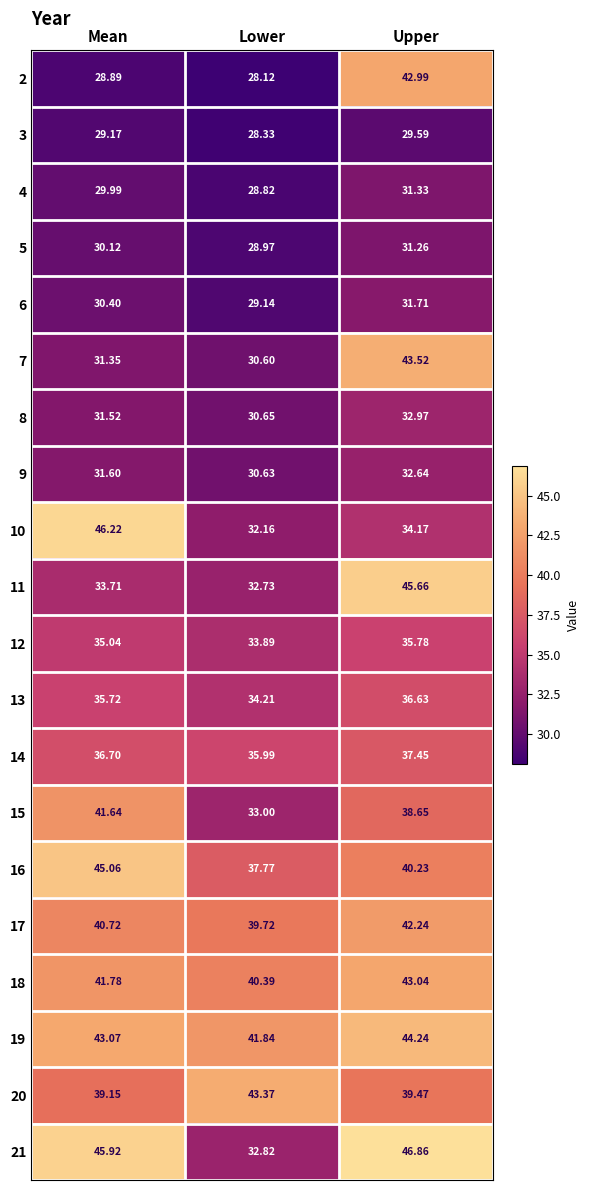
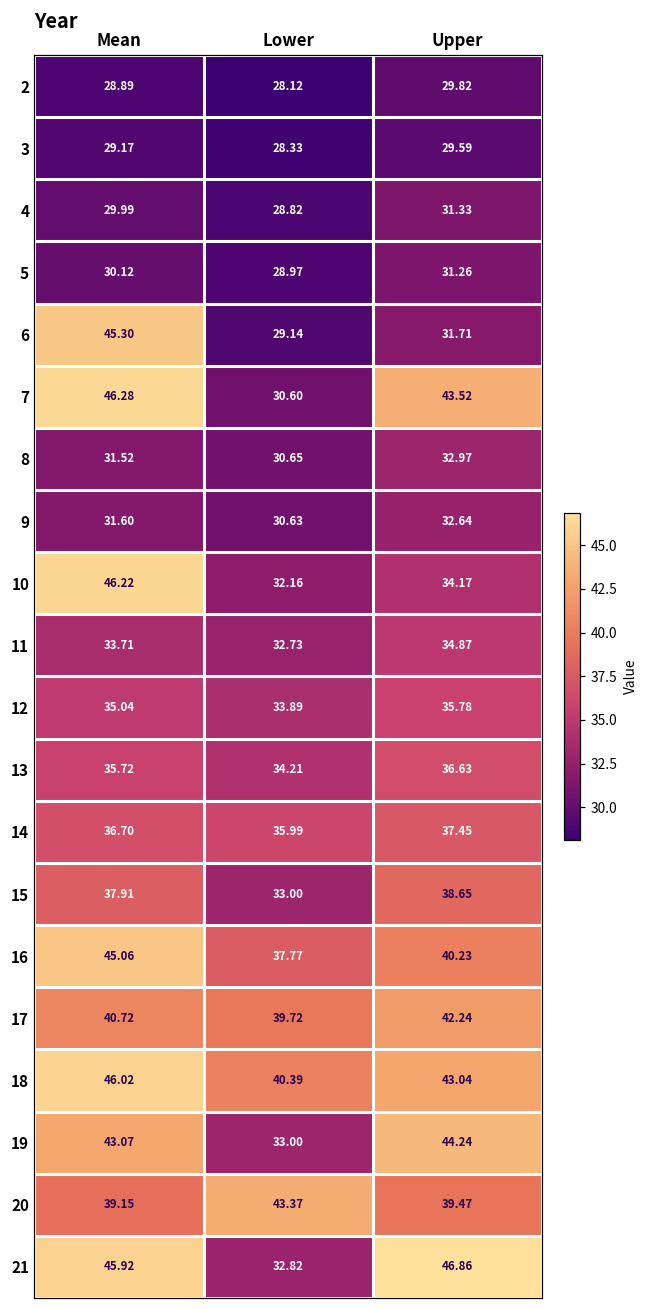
2, Upper: 42.99 -> 29.82
6, Mean: 30.40 -> 45.30
7, Mean: 31.35 -> 46.28
11, Upper: 45.66 -> 34.87
15, Mean: 41.64 -> 37.91
18, Mean: 41.78 -> 46.02
19, Lower: 41.84 -> 33.00
